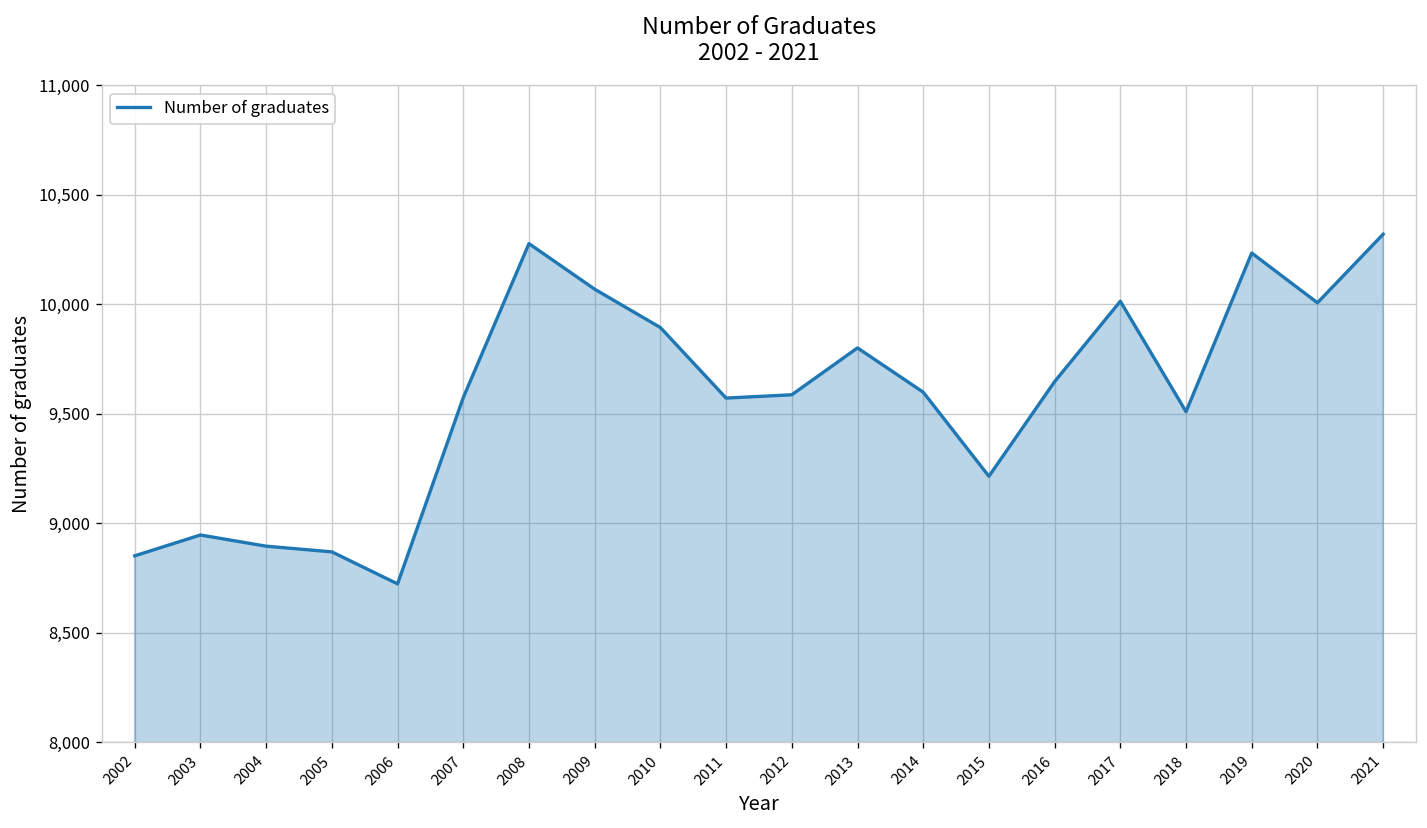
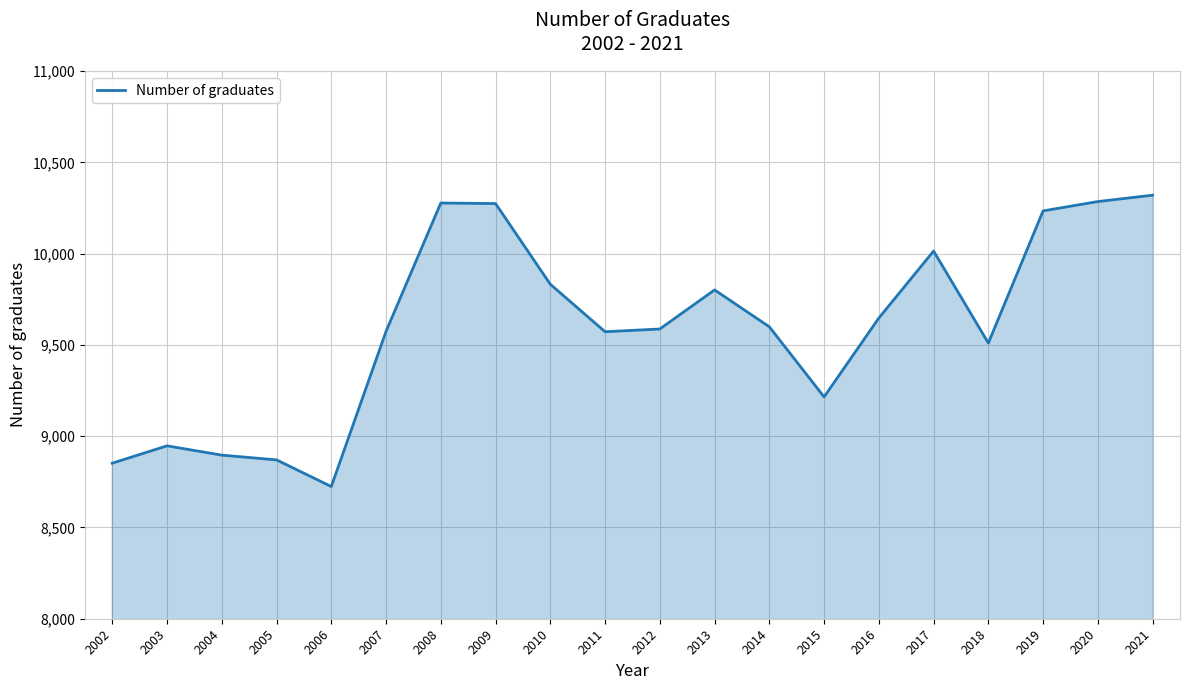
2009: 10,070 -> 10,270
2010: 9,890 -> 9,830
2020: 10,010 -> 10,290
